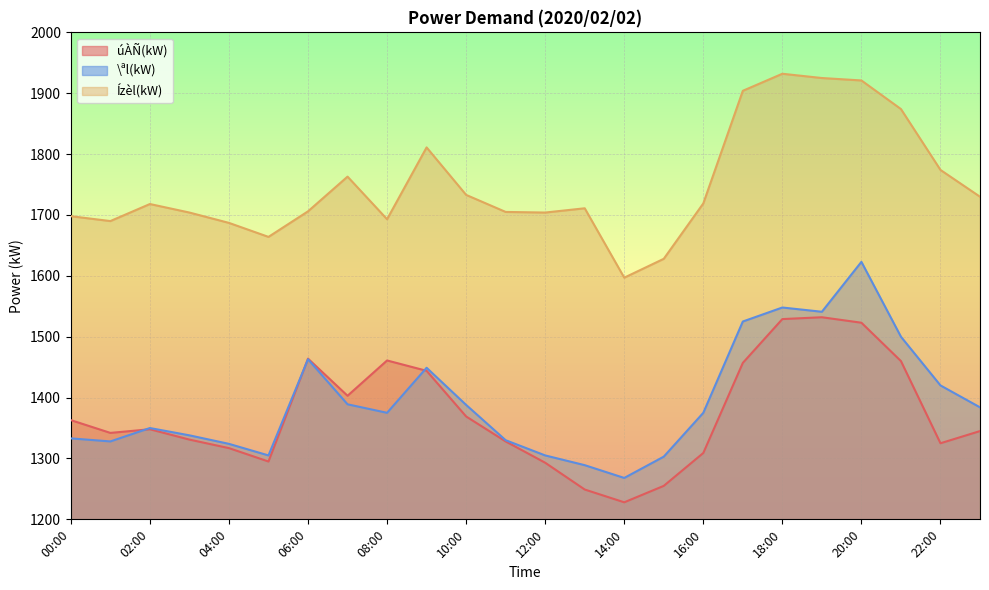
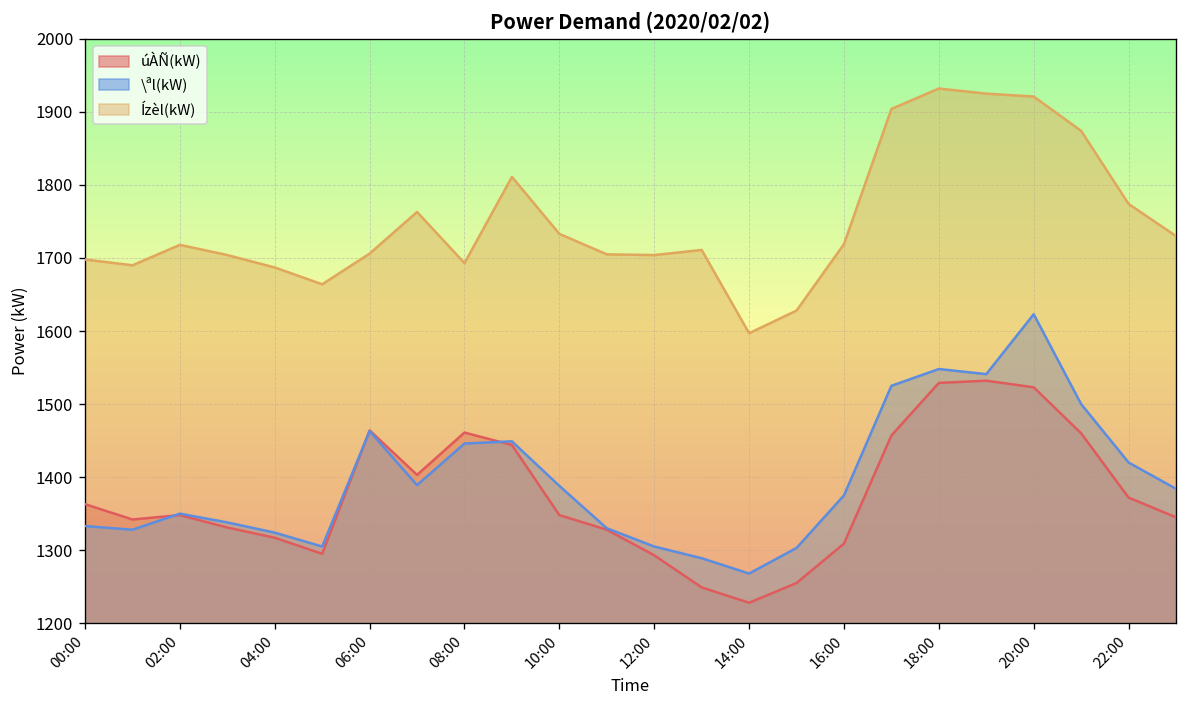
\ªl(kW), 08:00: 1380 -> 1450
úÀÑ(kW), 10:00: 1370 -> 1350
úÀÑ(kW), 22:00: 1330 -> 1370
